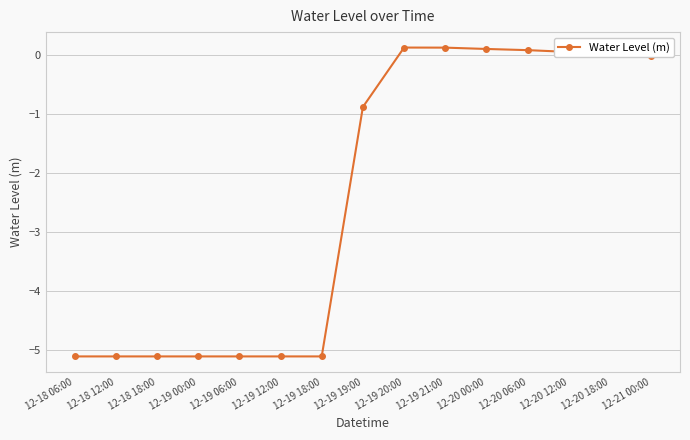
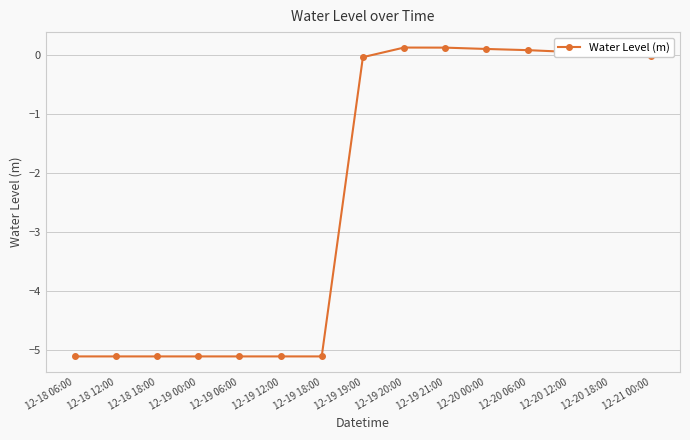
12-19 19:00: -0.9 -> 0.0
